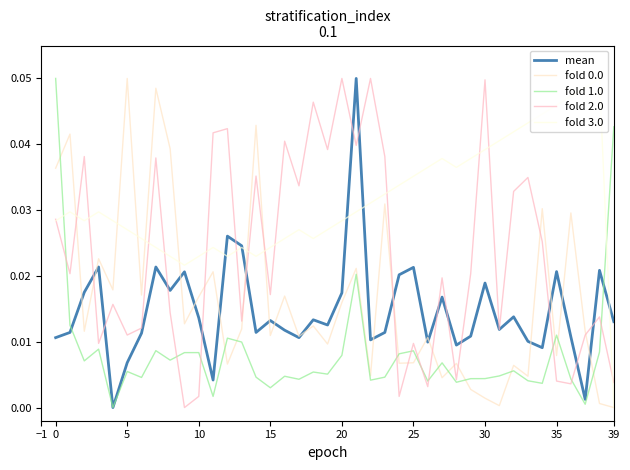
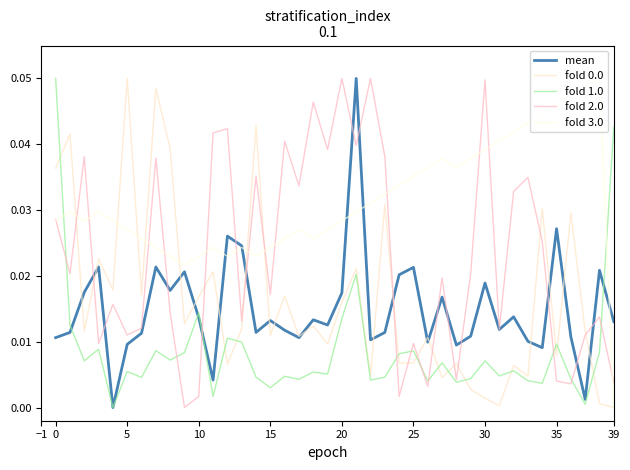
mean, 5: 0.007 -> 0.010
fold 1.0, 10: 0.008 -> 0.014
fold 1.0, 20: 0.008 -> 0.014
fold 1.0, 30: 0.004 -> 0.007
mean, 35: 0.021 -> 0.027
fold 1.0, 35: 0.011 -> 0.010
